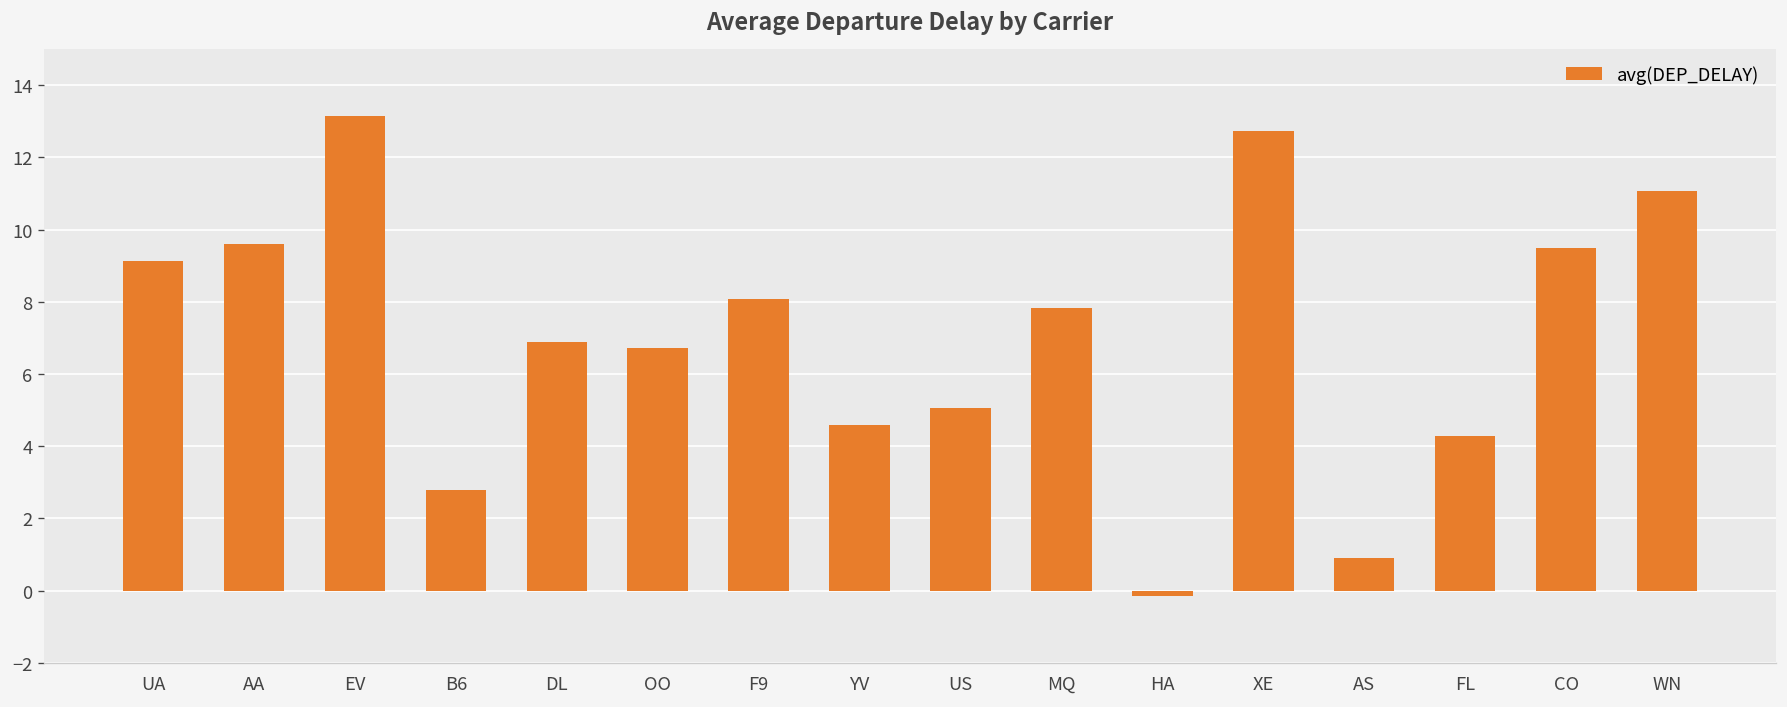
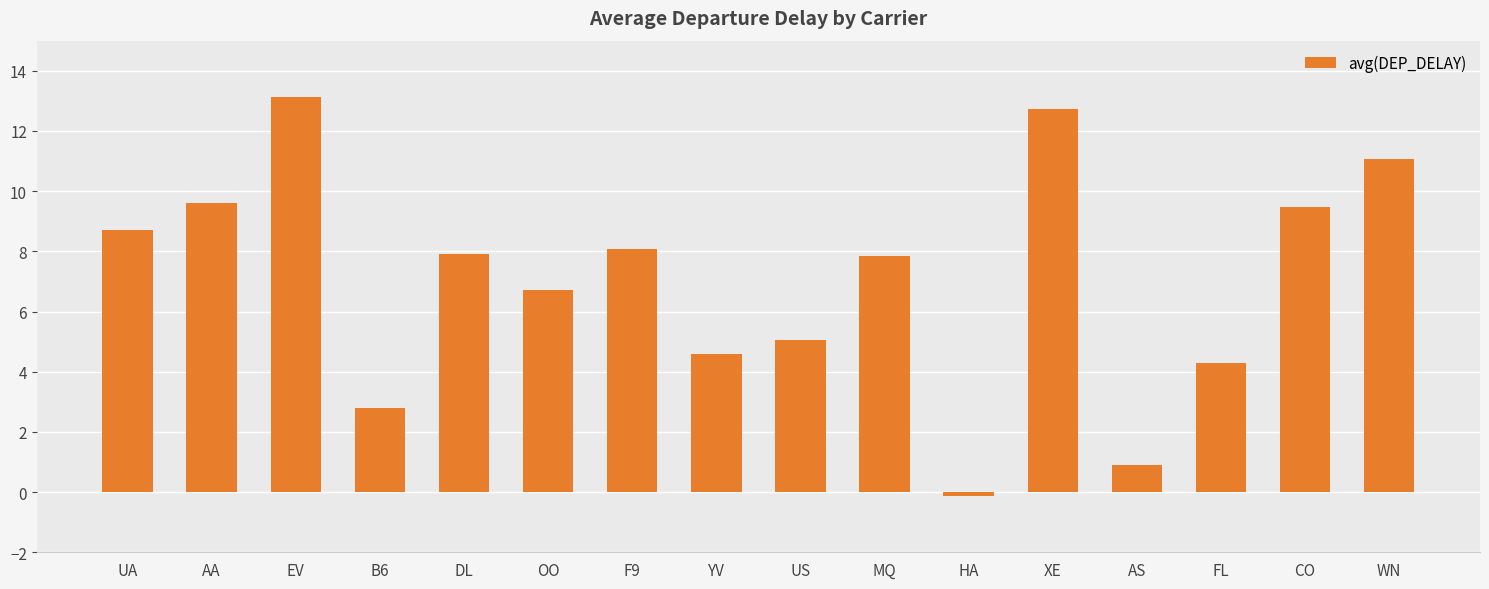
UA: 9.1 -> 8.7
DL: 6.9 -> 7.9
